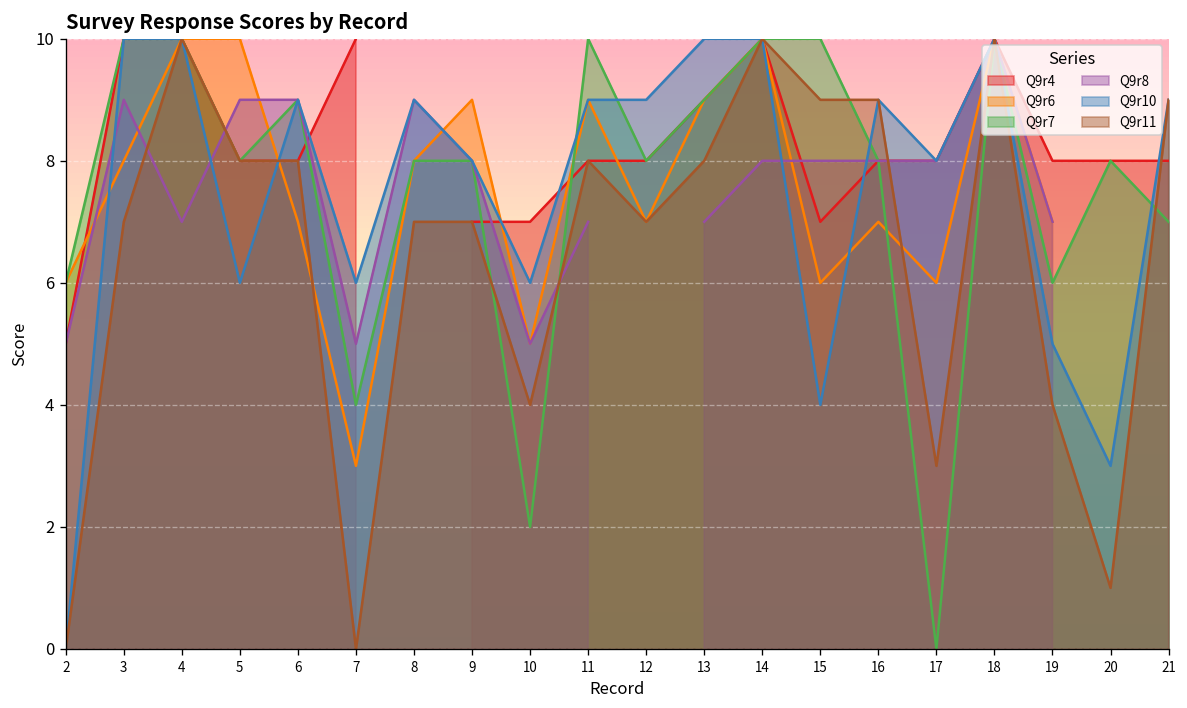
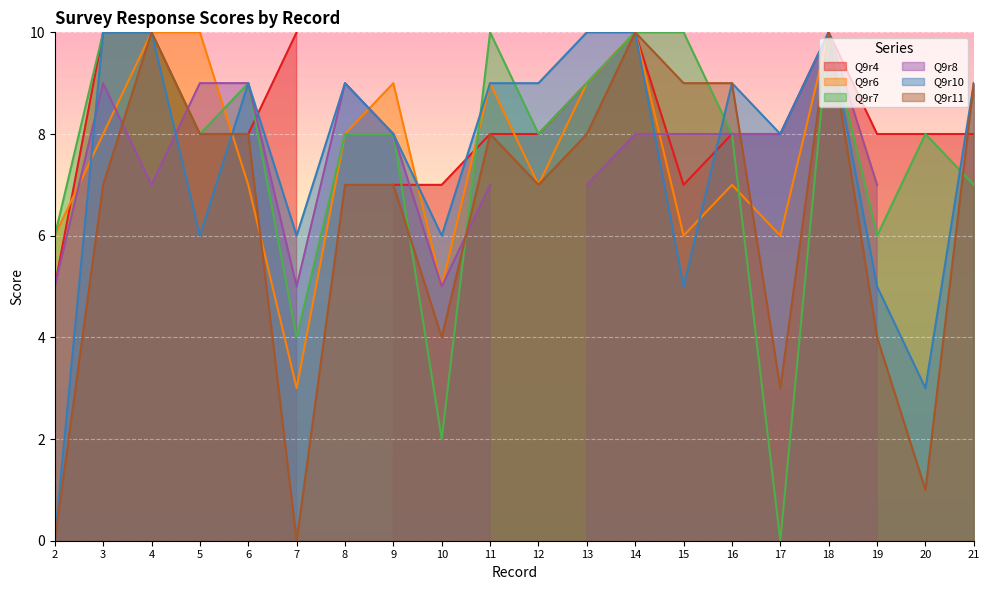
Q9r10, 15: 4 -> 5
